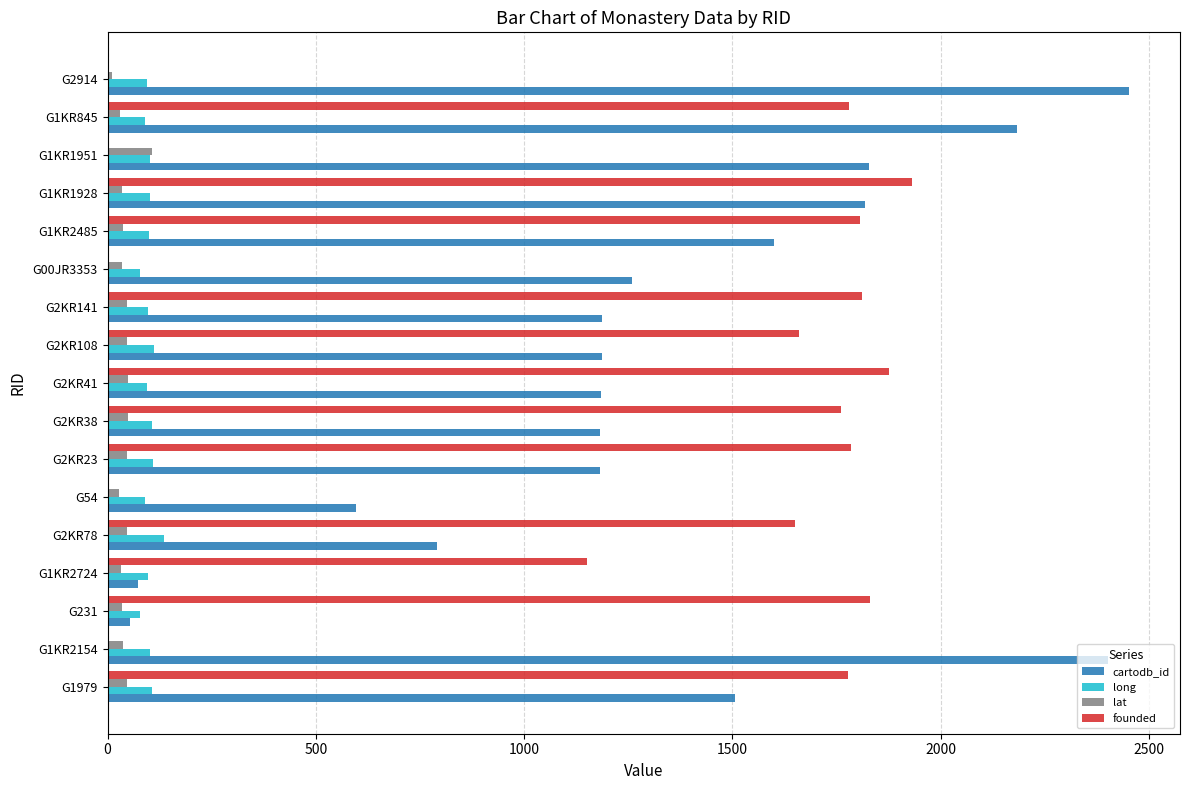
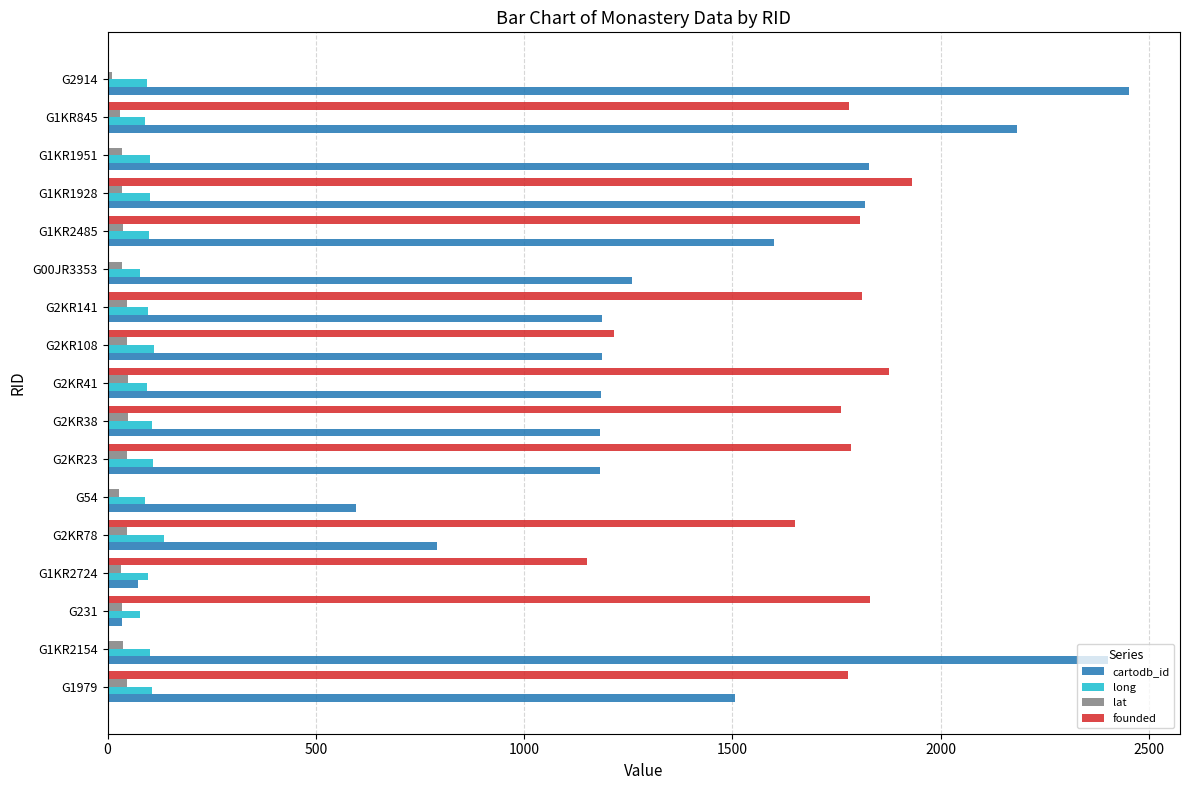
lat, G1KR1951: 110 -> 30
founded, G2KR108: 1660 -> 1220
cartodb_id, G231: 60 -> 40
